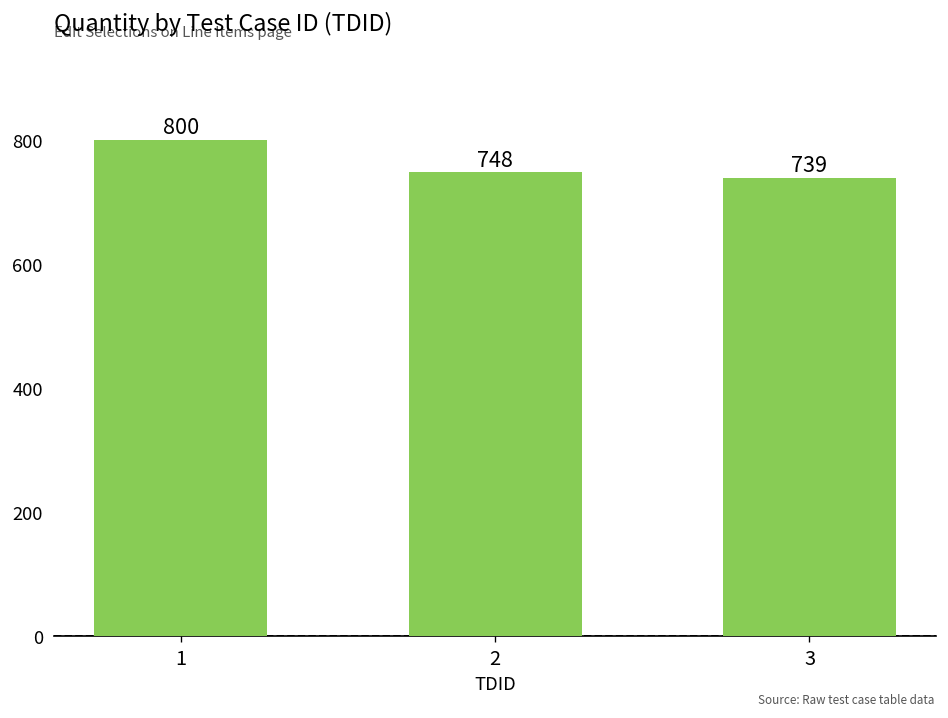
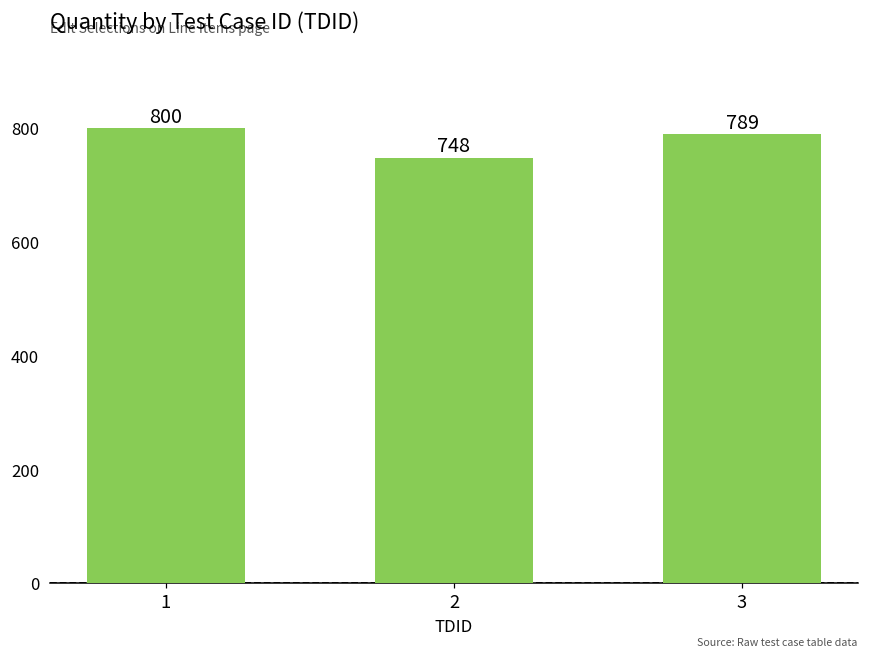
3: 739 -> 789
